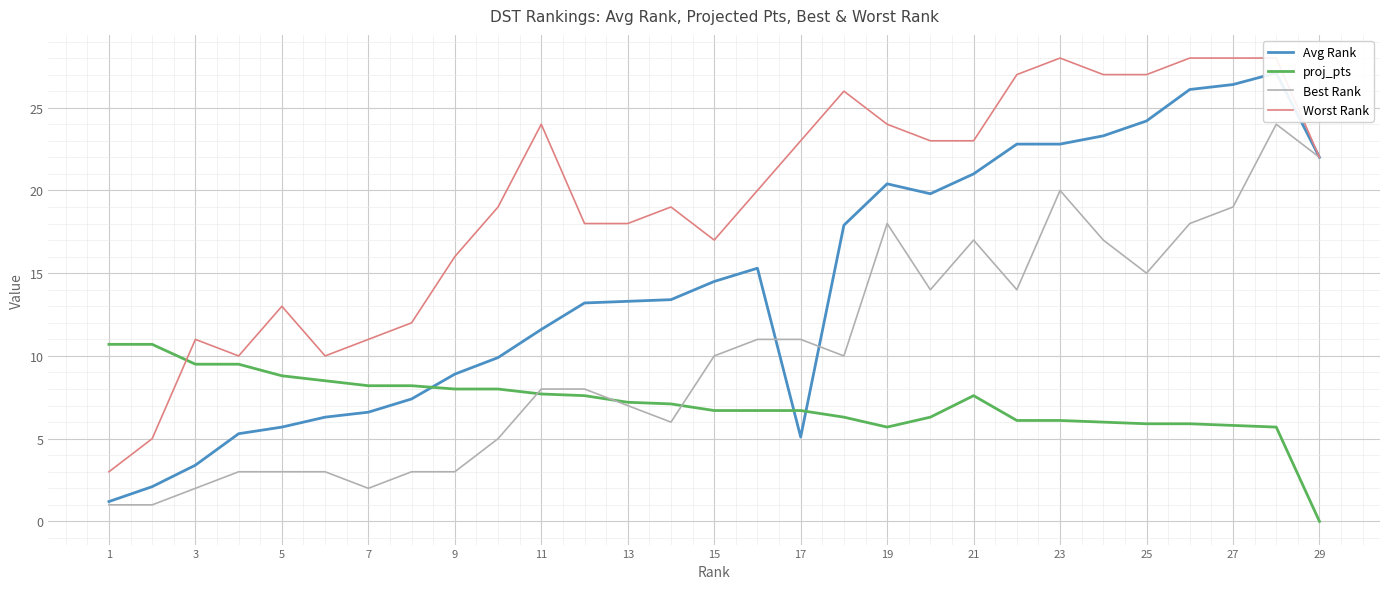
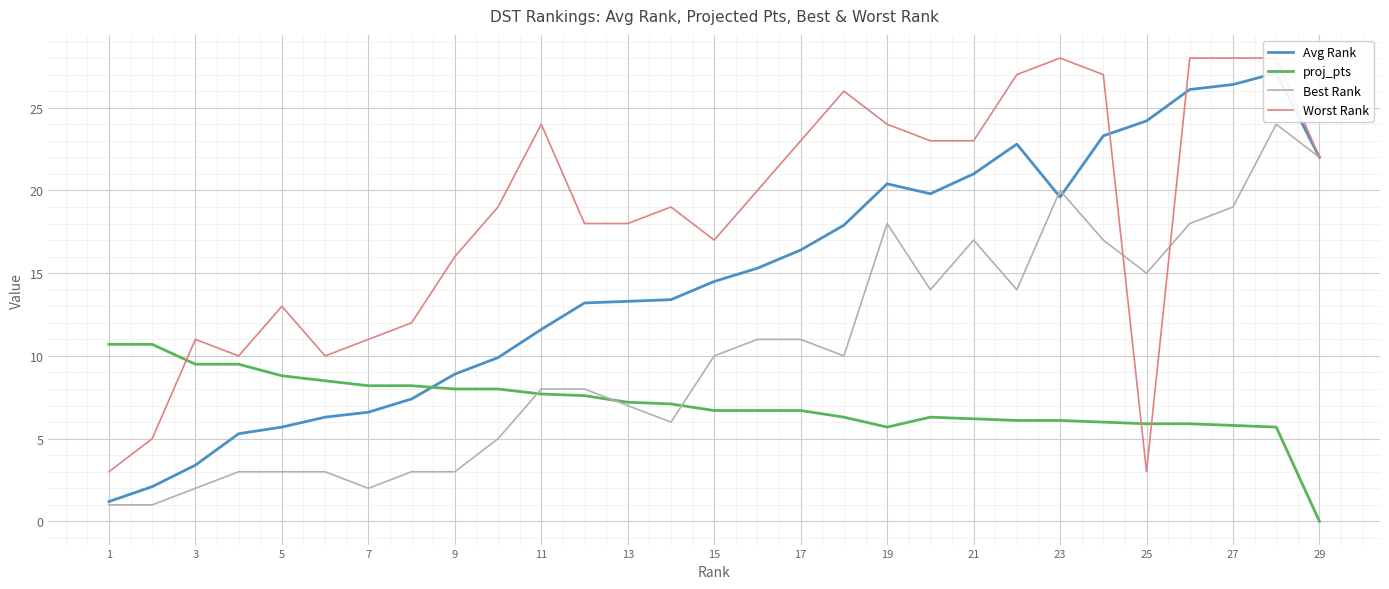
Avg Rank, 17: 5.1 -> 16.4
proj_pts, 21: 7.6 -> 6.2
Avg Rank, 23: 22.8 -> 19.6
Worst Rank, 25: 27 -> 3
